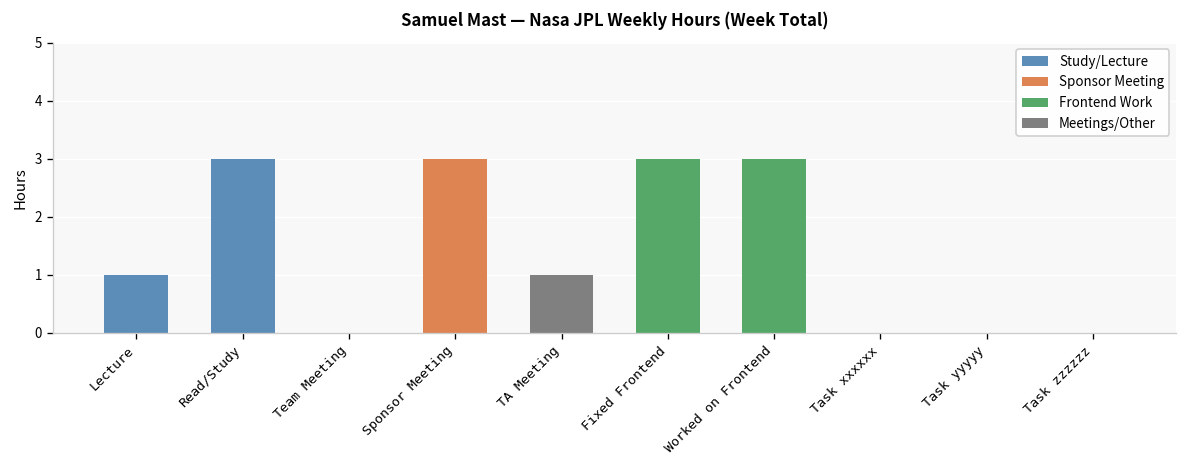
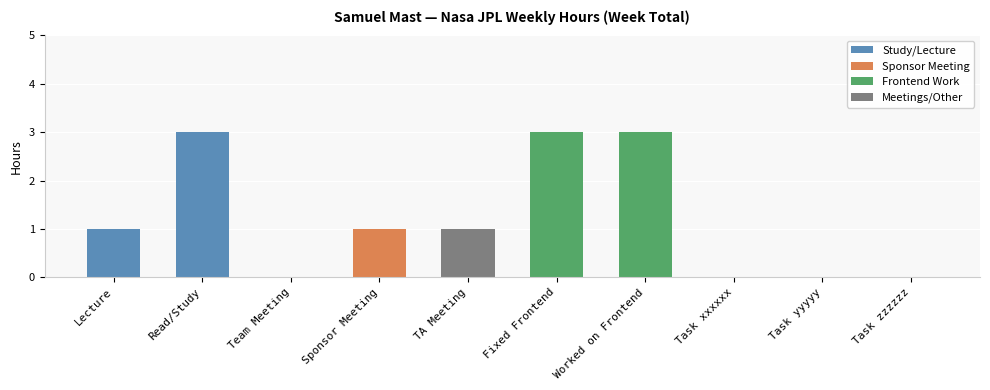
Sponsor Meeting: 3 -> 1
